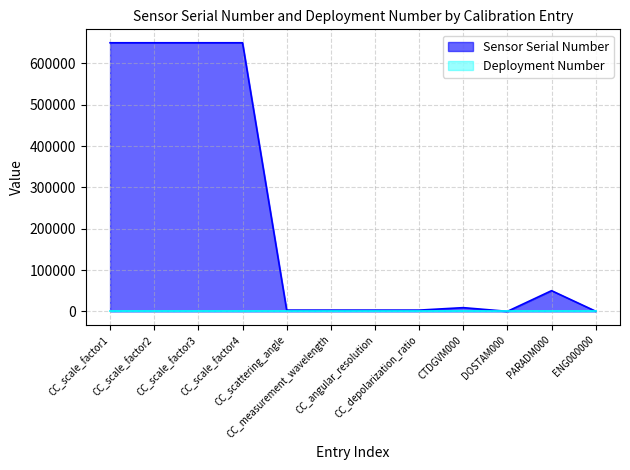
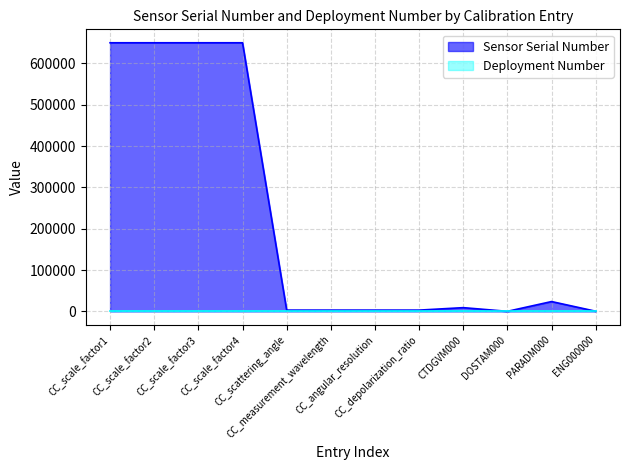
Sensor Serial Number, PARADM000: 50000 -> 20000
